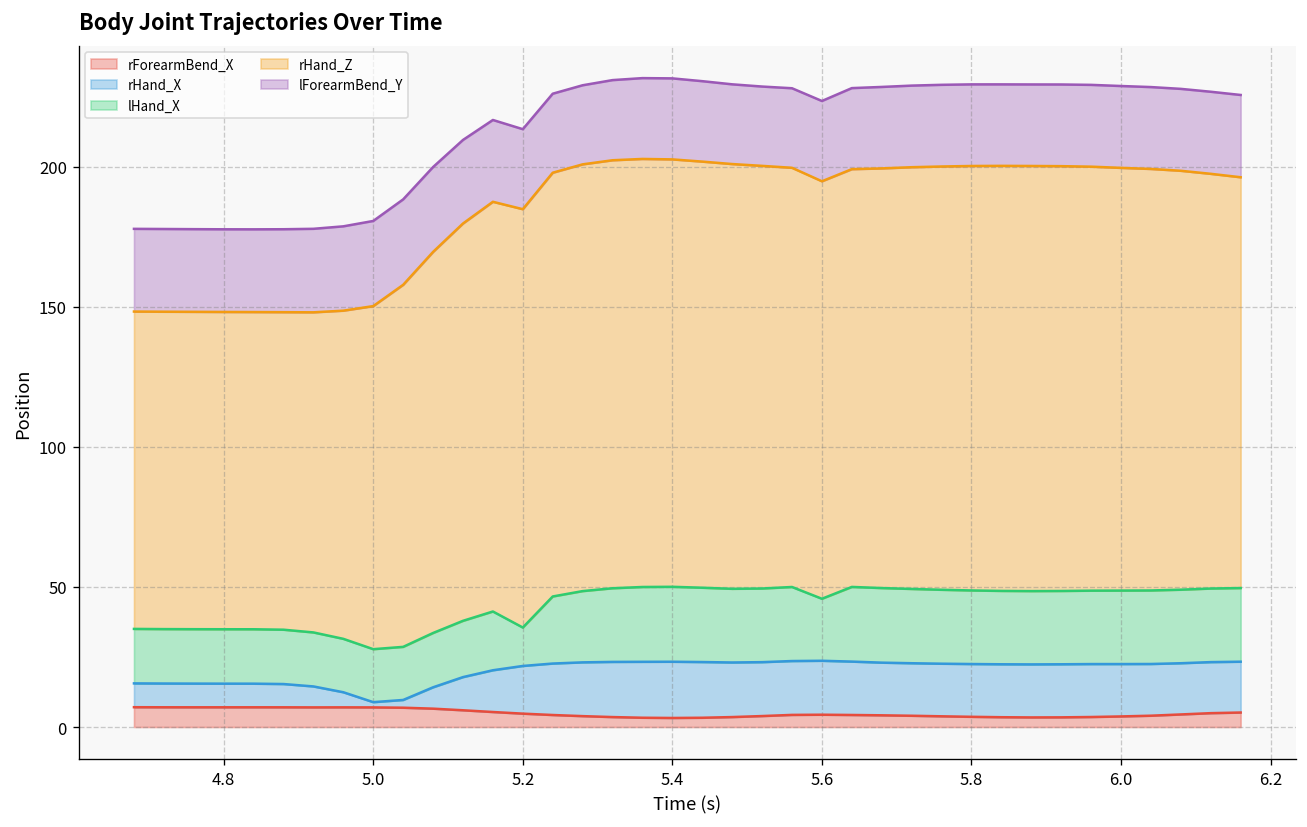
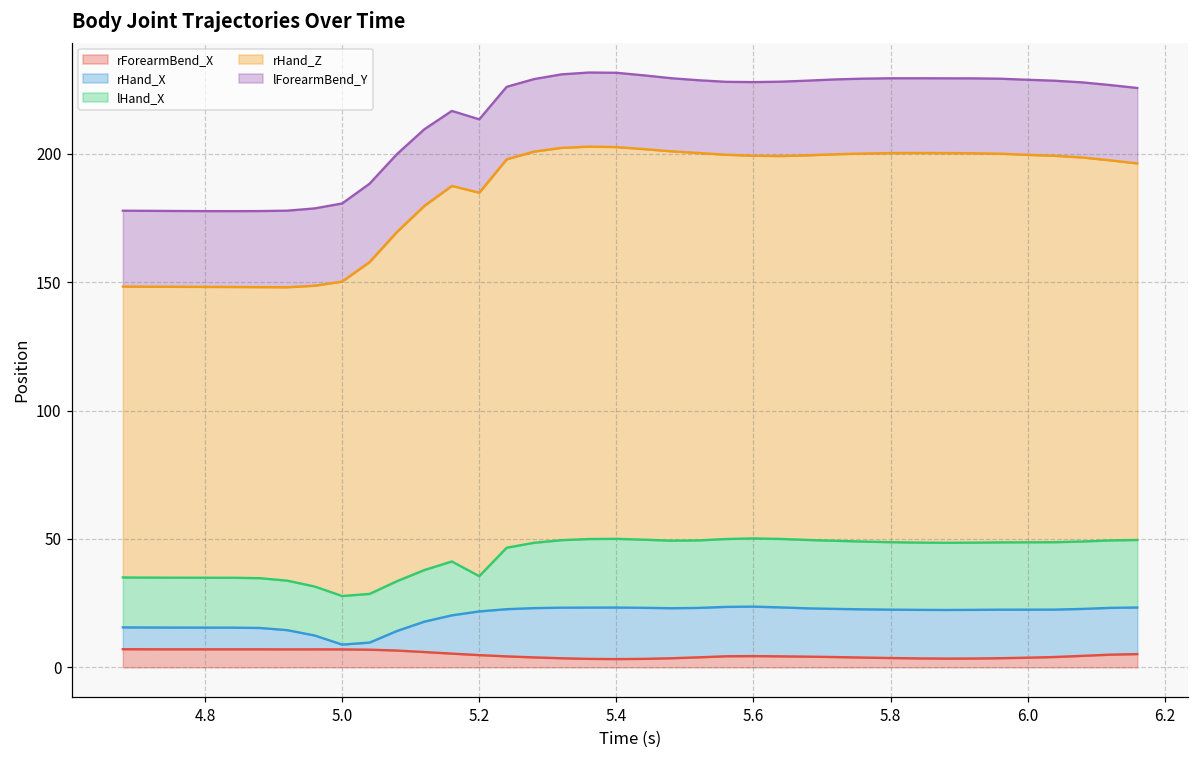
lHand_X, 5.6: 22 -> 27
